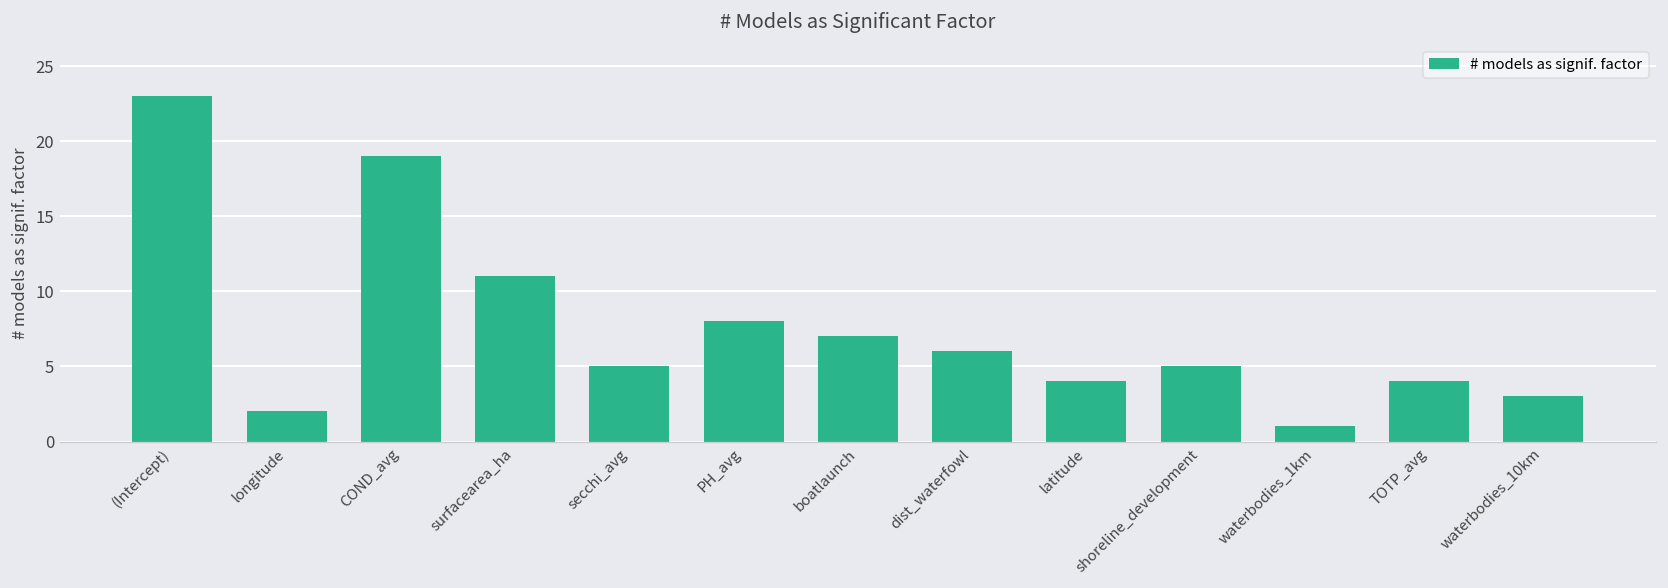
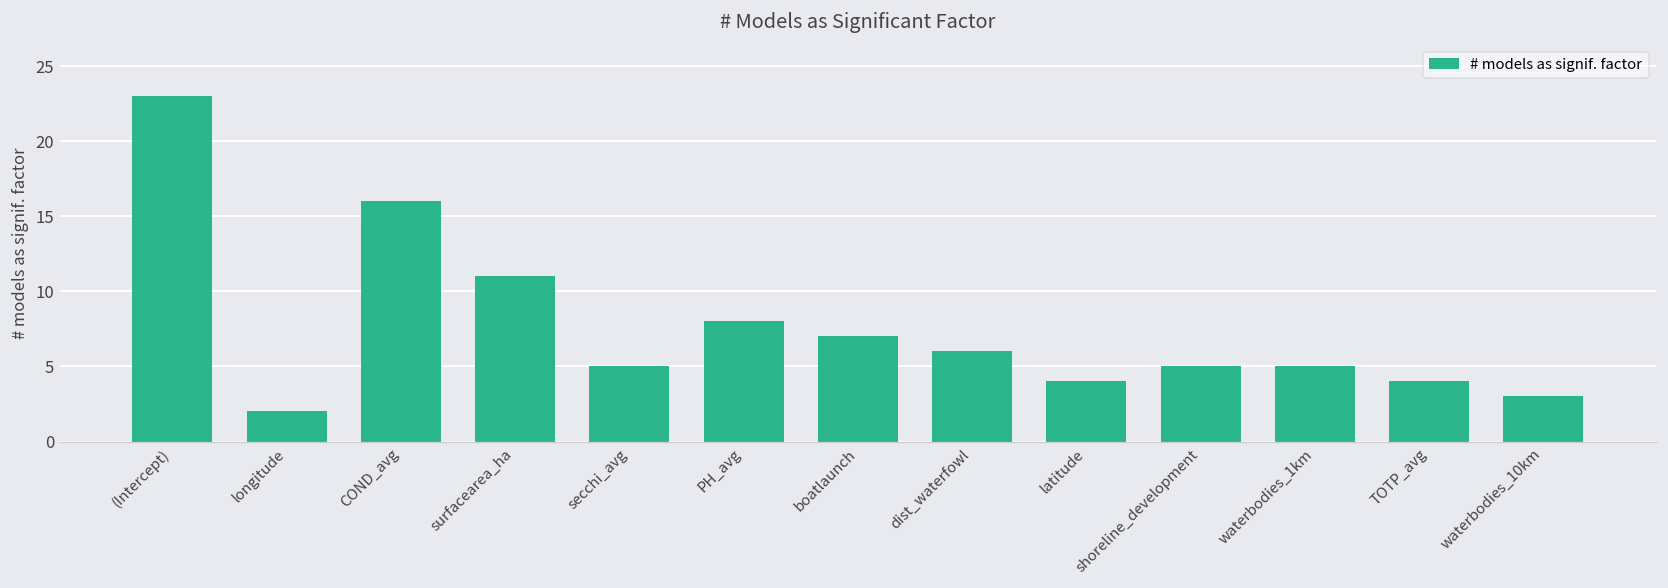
COND_avg: 19 -> 16
waterbodies_1km: 1 -> 5
